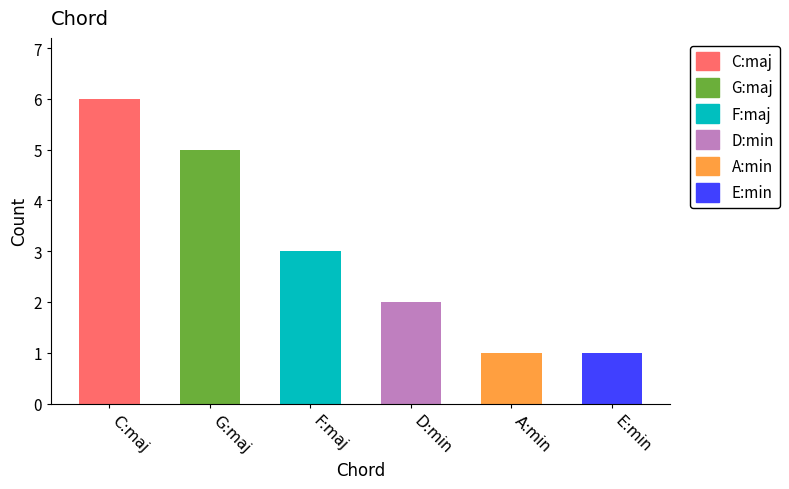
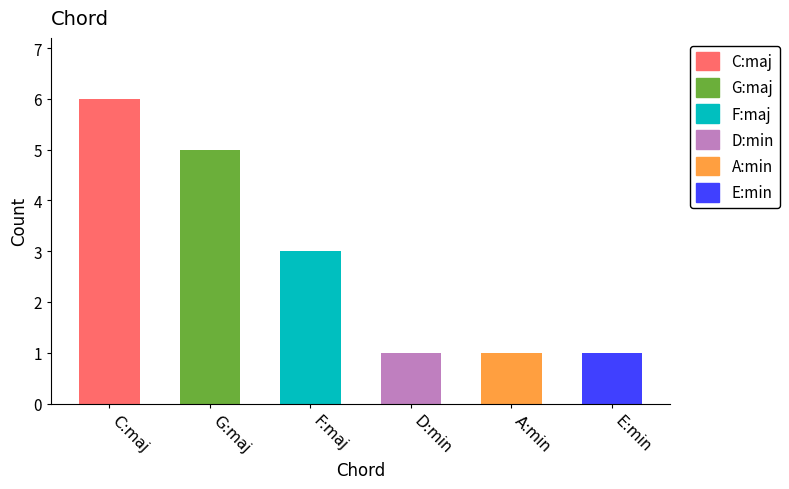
D:min: 2 -> 1
